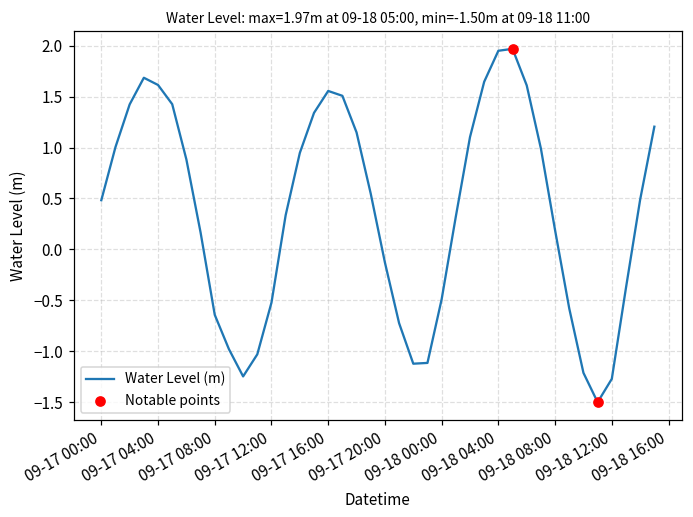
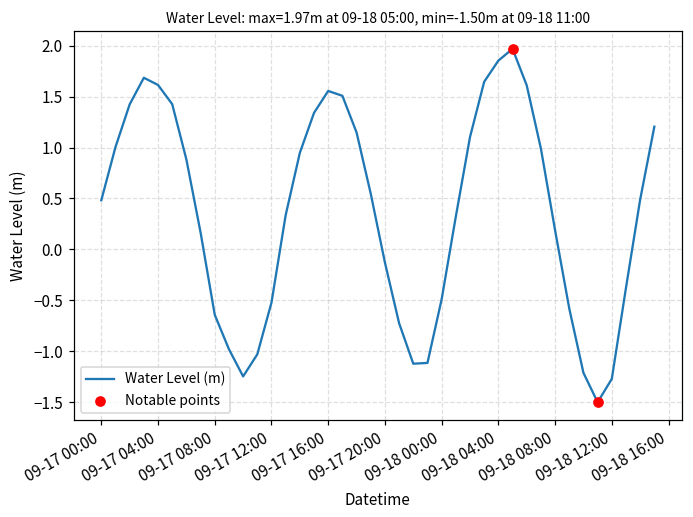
Water Level (m), 09-18 04:00: 1.95 -> 1.85
